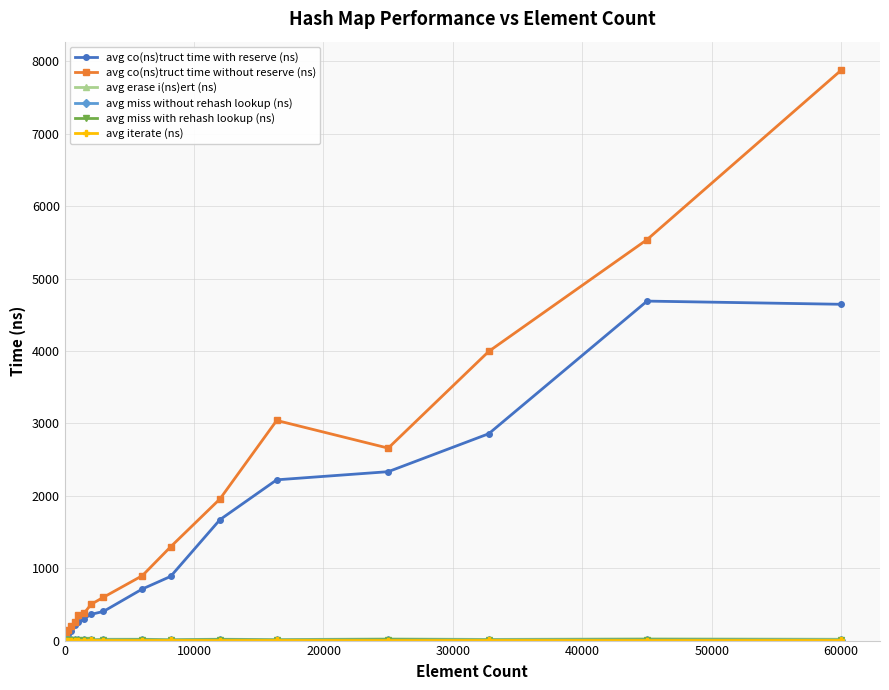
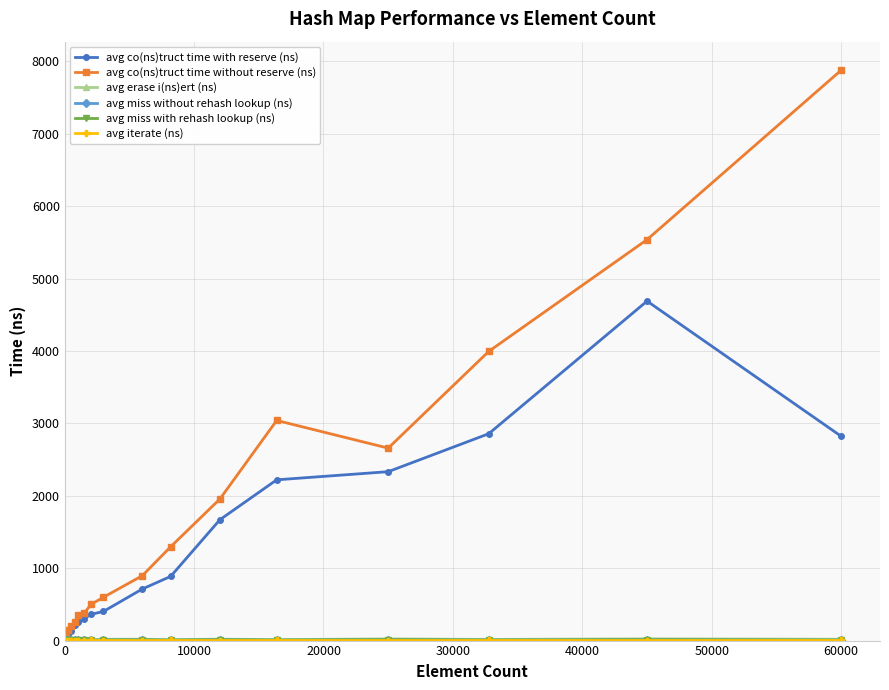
avg co(ns)truct time with reserve (ns), 60000: 4600 -> 2800
